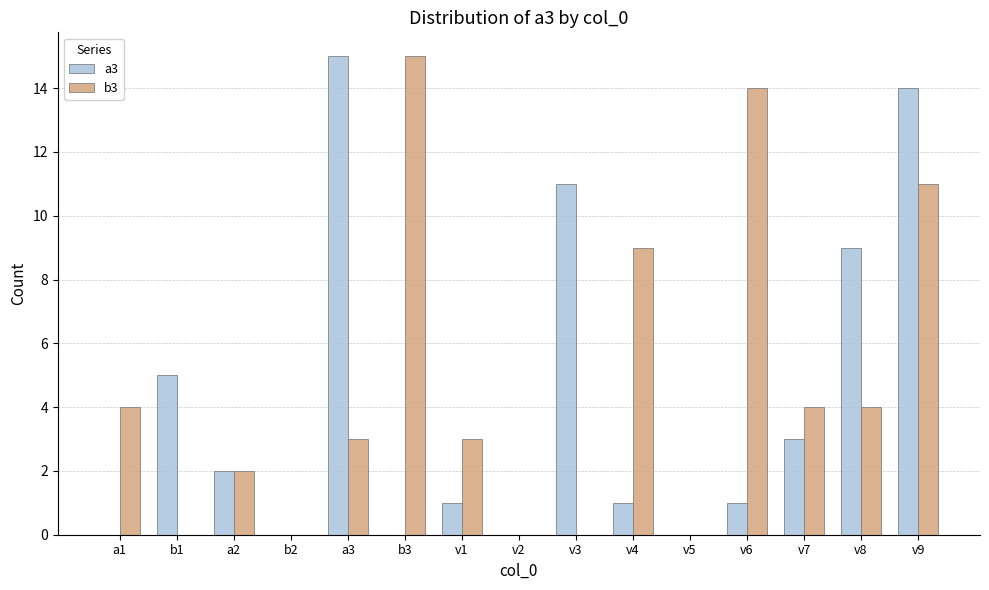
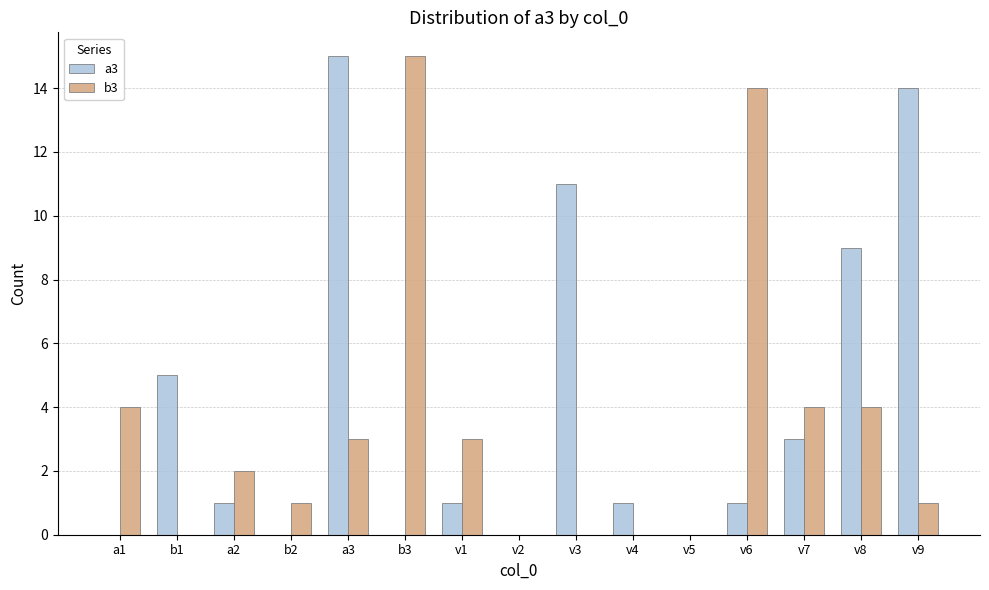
a3, a2: 2 -> 1
b3, b2: 0 -> 1
b3, v4: 9 -> 0
b3, v9: 11 -> 1
